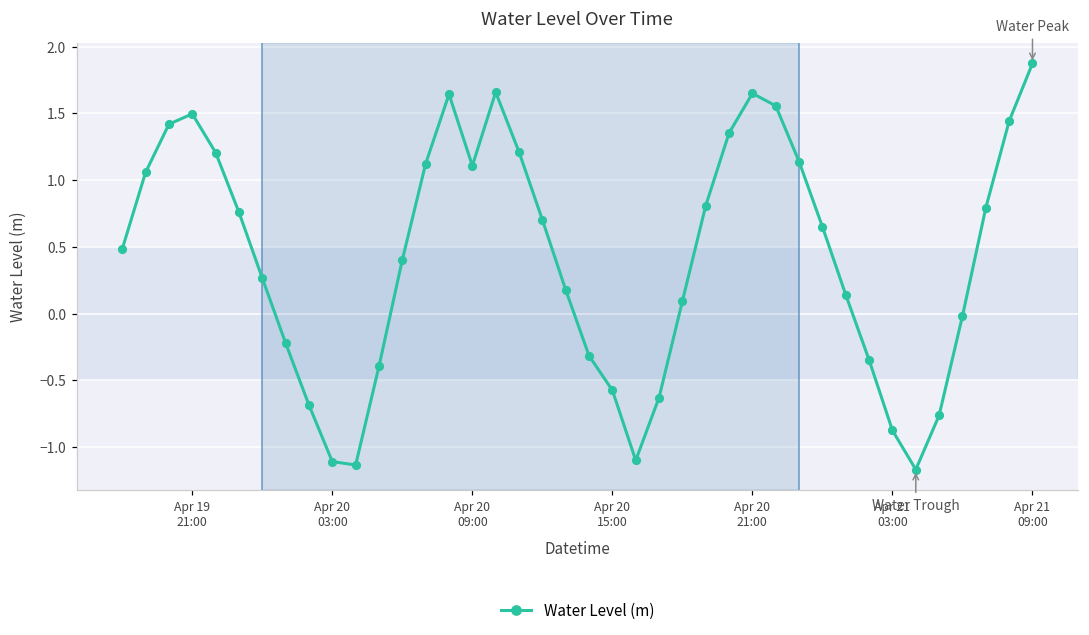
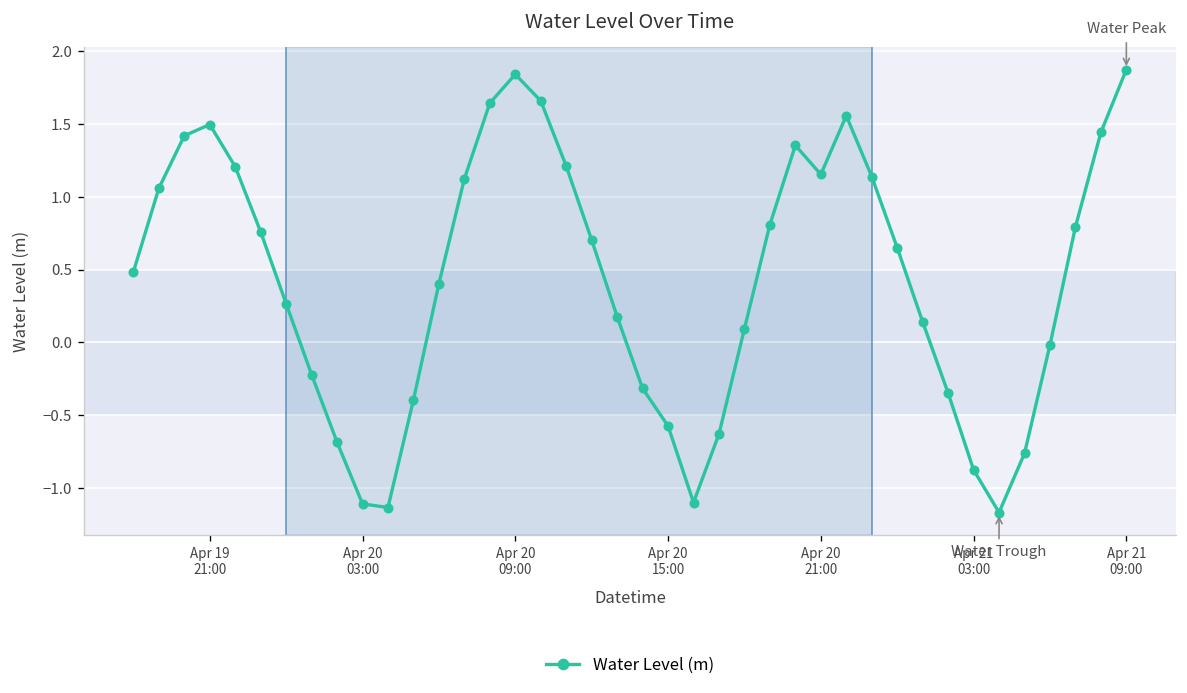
Apr 20 09:00: 1.11 -> 1.84
Apr 20 21:00: 1.65 -> 1.15
